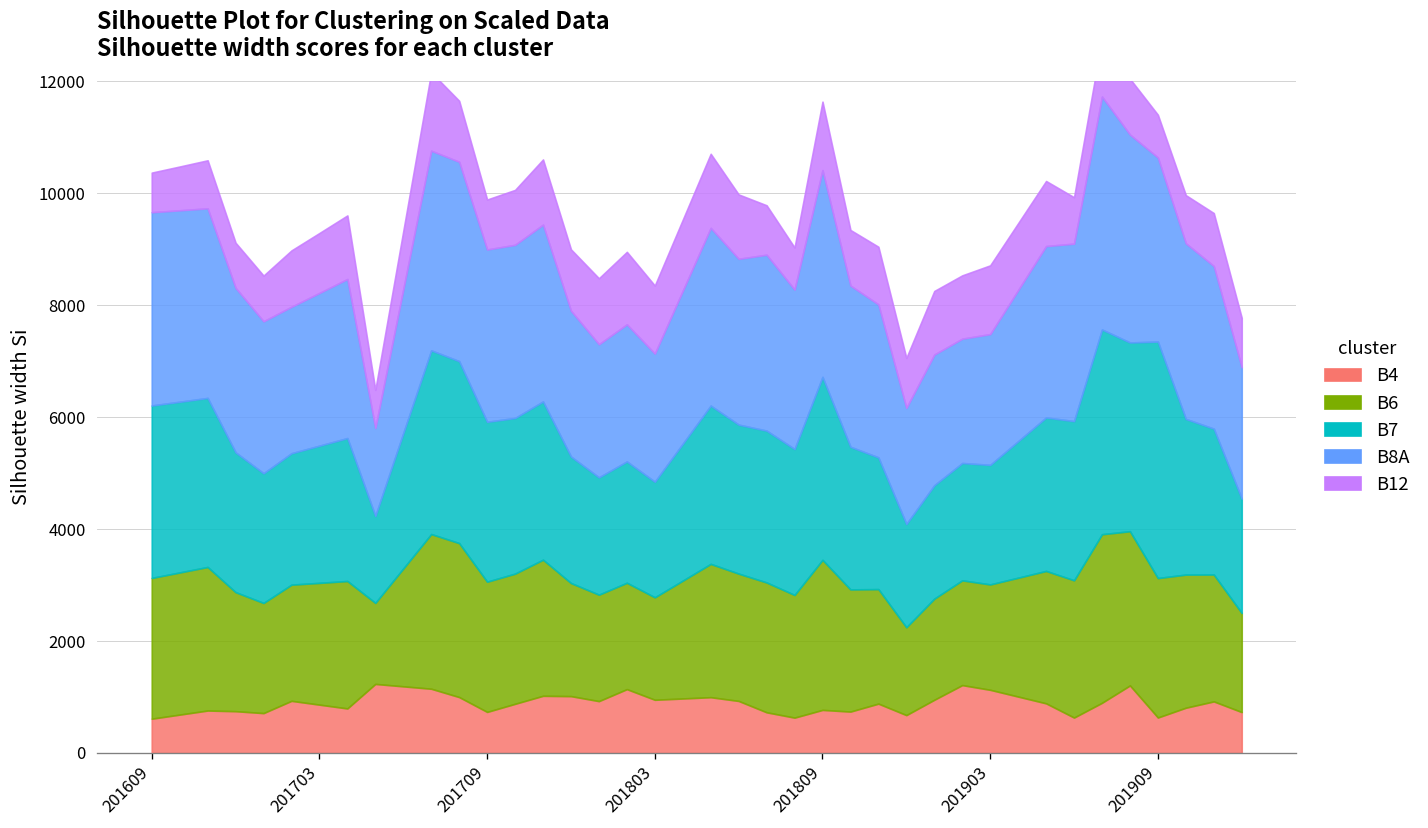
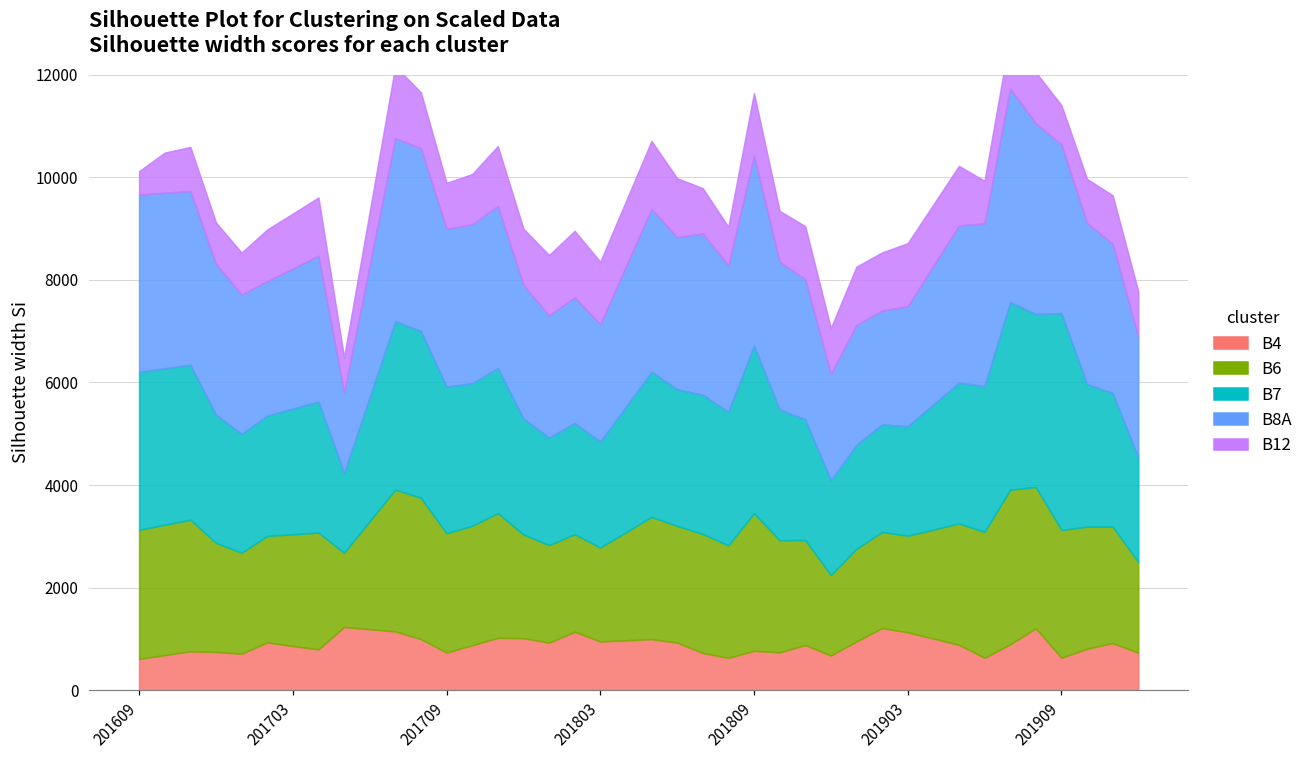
B12, 201609: 700 -> 500
